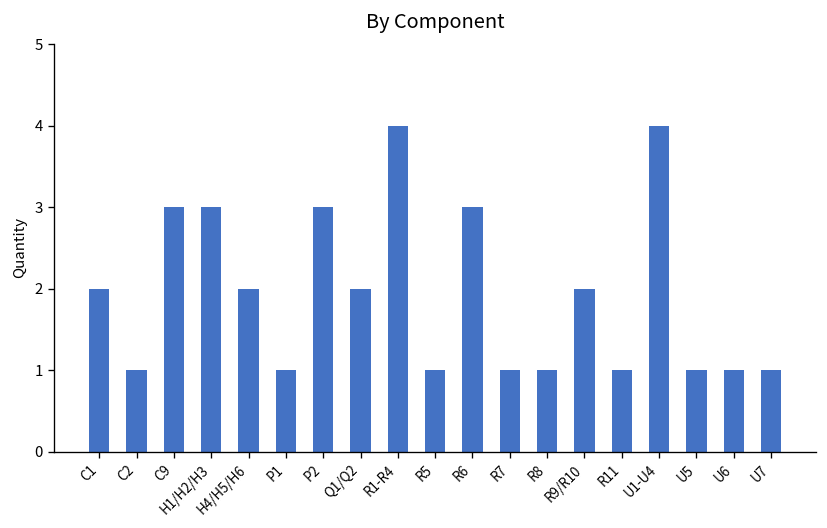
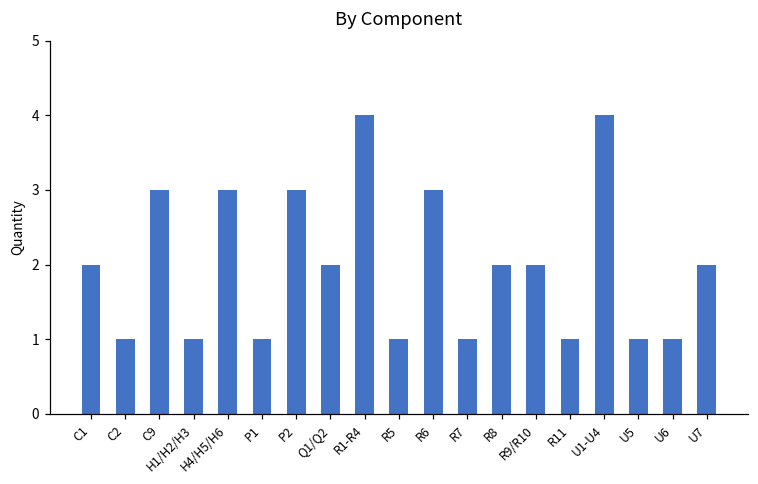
H1/H2/H3: 3 -> 1
H4/H5/H6: 2 -> 3
R8: 1 -> 2
U7: 1 -> 2
